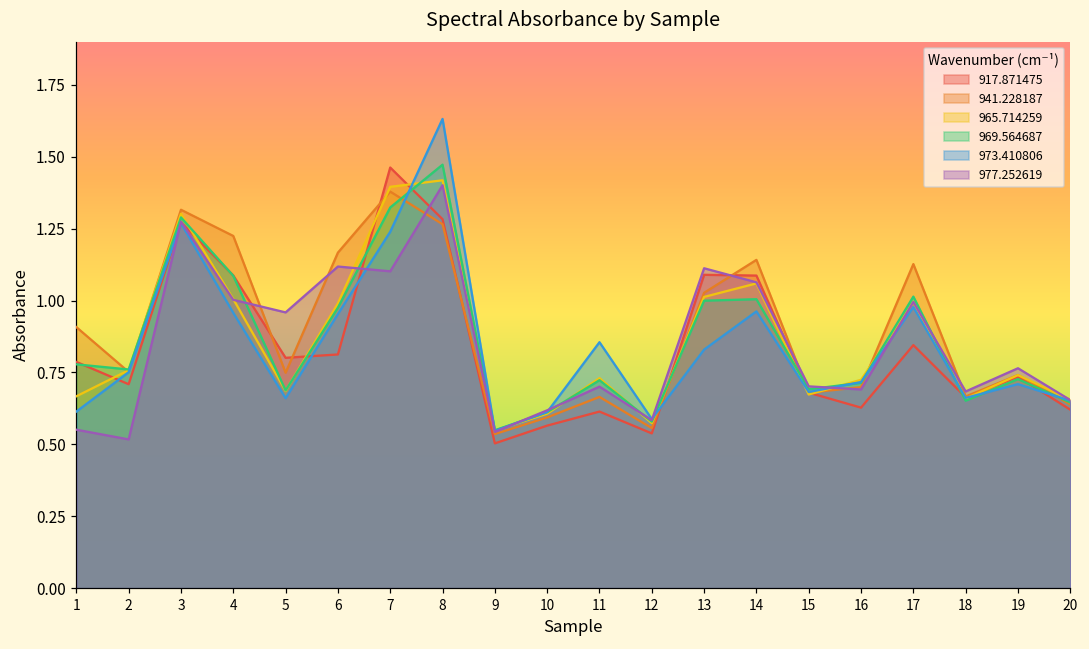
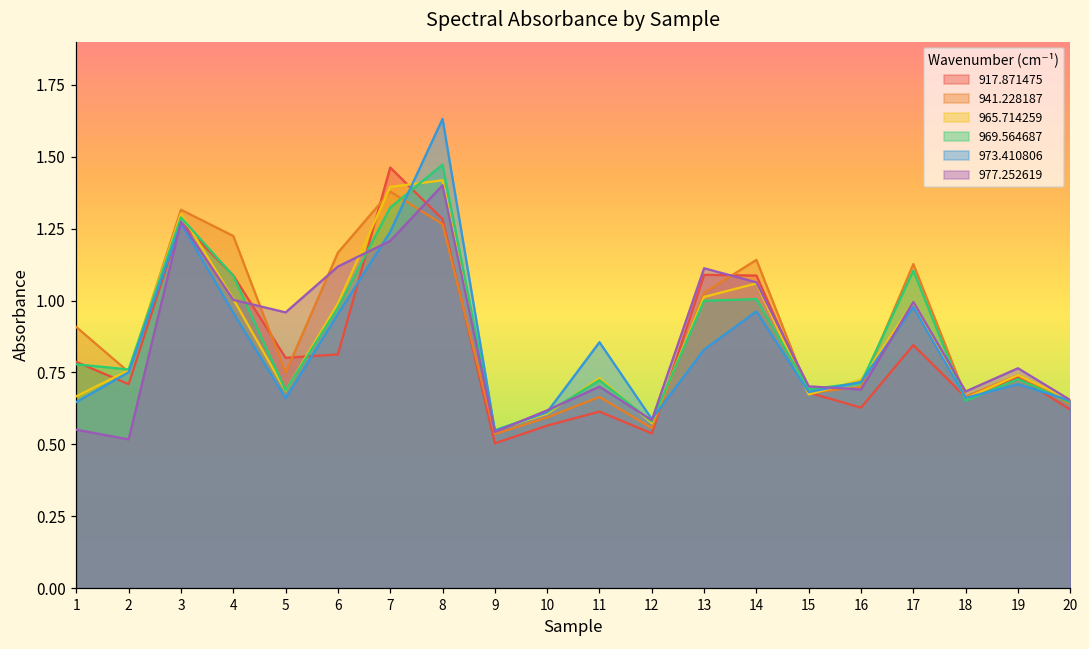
973.410806, 1: 0.61 -> 0.65
977.252619, 7: 1.10 -> 1.21
969.564687, 17: 1.01 -> 1.10
